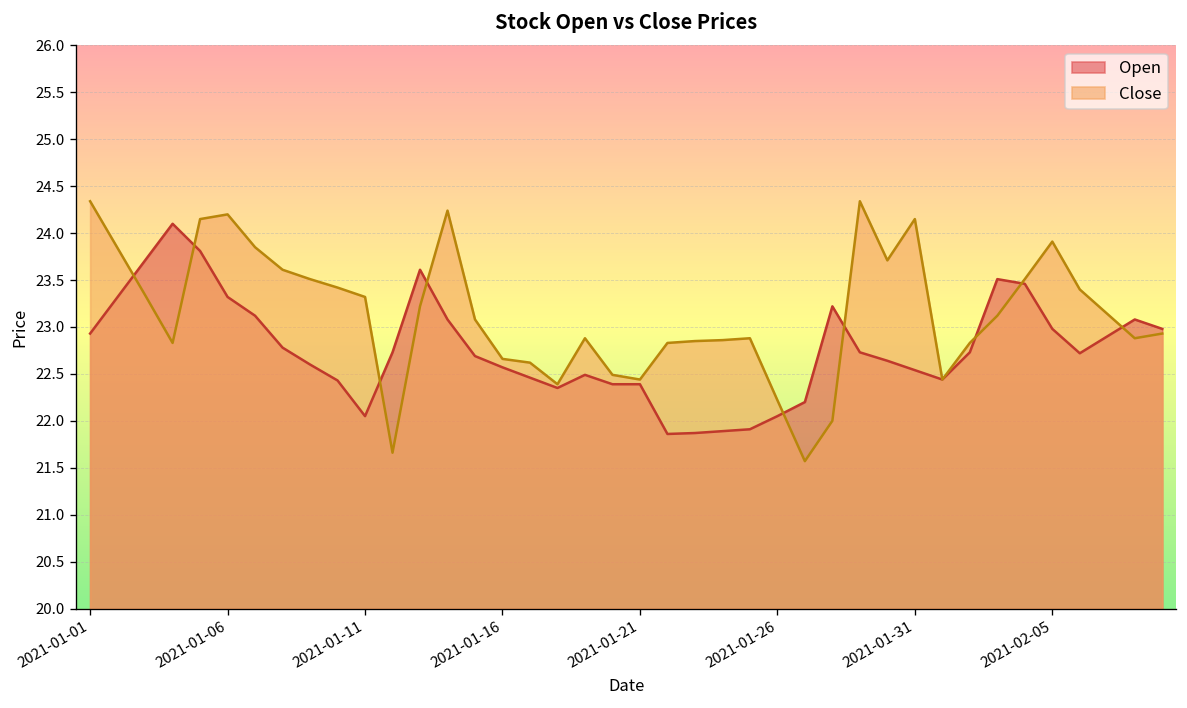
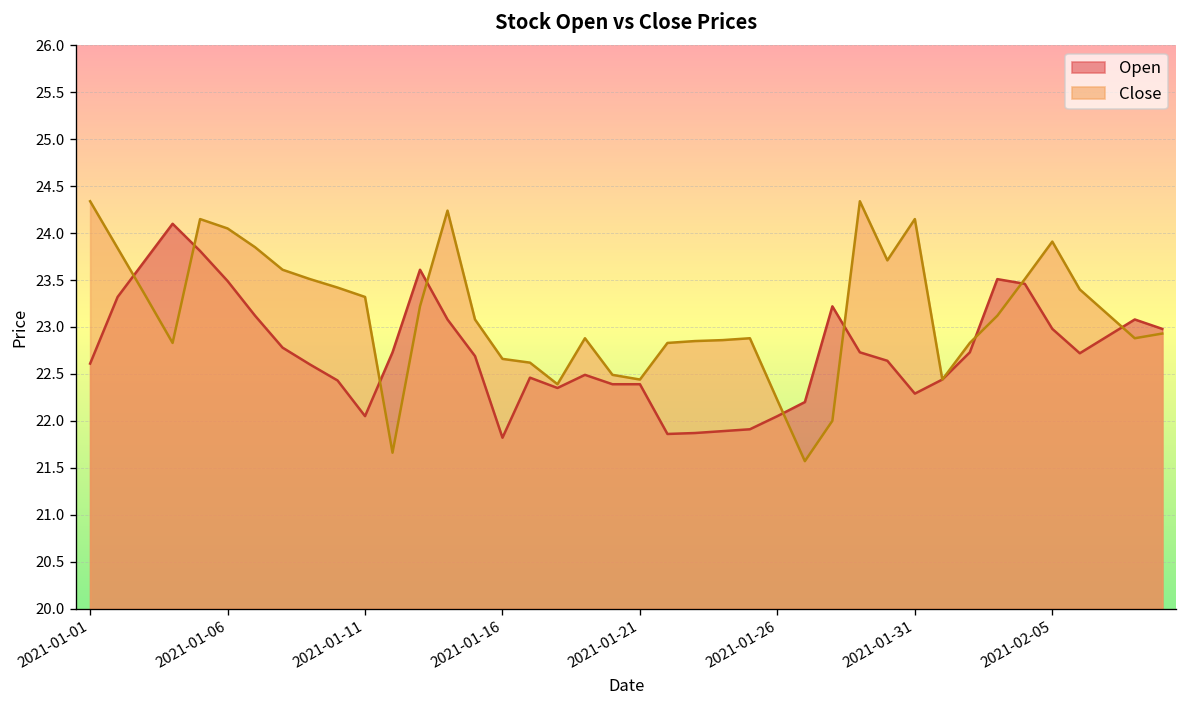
Open, 2021-01-01: 22.9 -> 22.6
Open, 2021-01-06: 23.3 -> 23.5
Close, 2021-01-06: 24.2 -> 24.1
Open, 2021-01-16: 22.6 -> 21.8
Open, 2021-01-31: 22.5 -> 22.3
